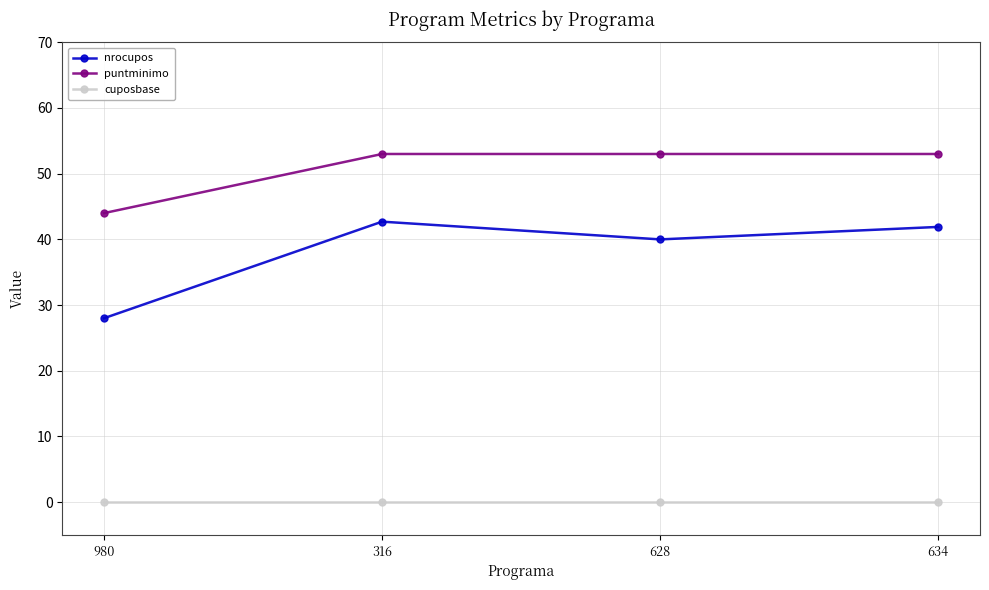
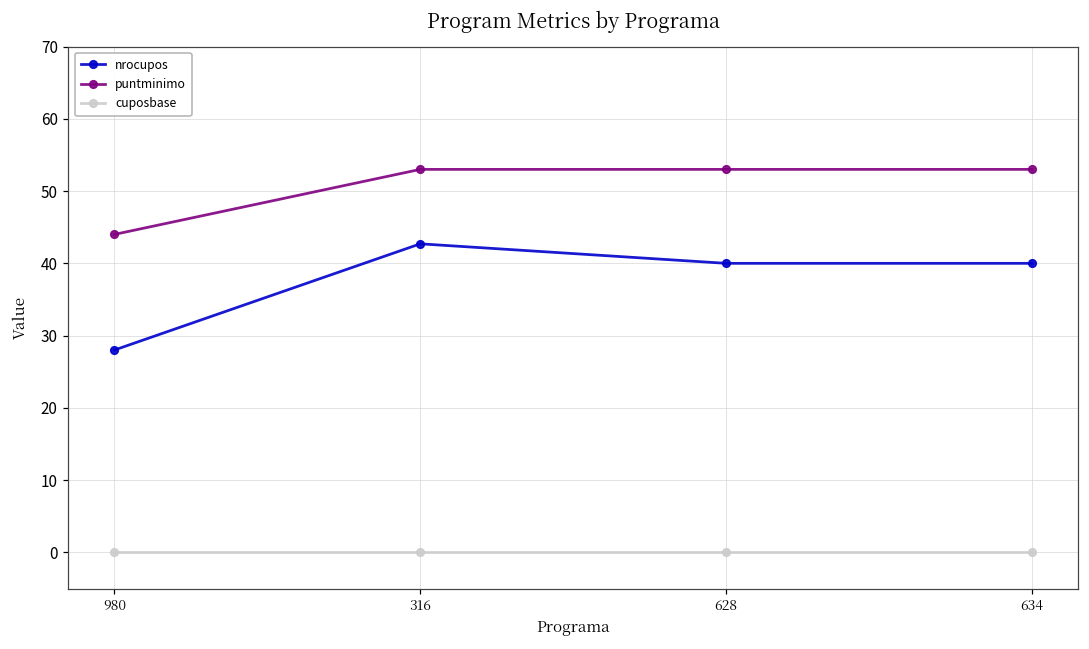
nrocupos, 634: 42 -> 40
